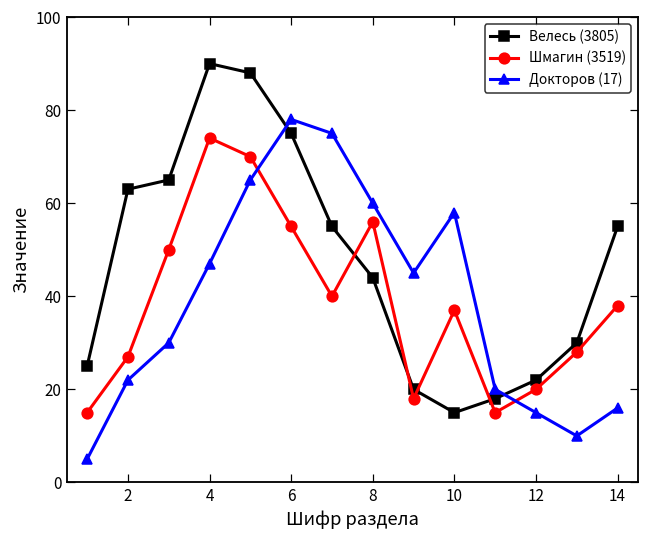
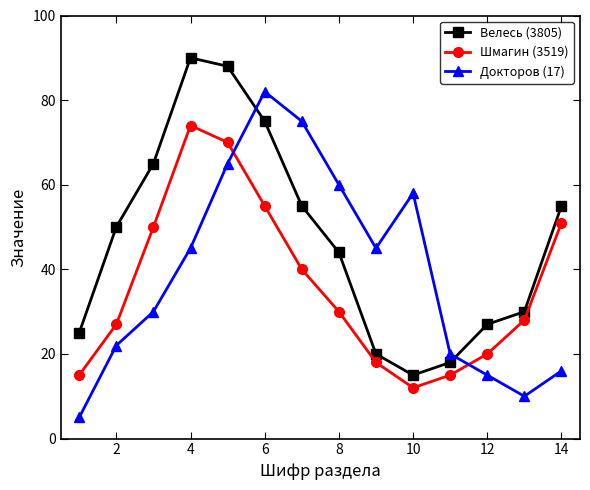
Велесь (3805), 2: 63 -> 50
Докторов (17), 4: 47 -> 45
Докторов (17), 6: 78 -> 82
Шмагин (3519), 8: 56 -> 30
Шмагин (3519), 10: 37 -> 12
Велесь (3805), 12: 22 -> 27
Шмагин (3519), 14: 38 -> 51
